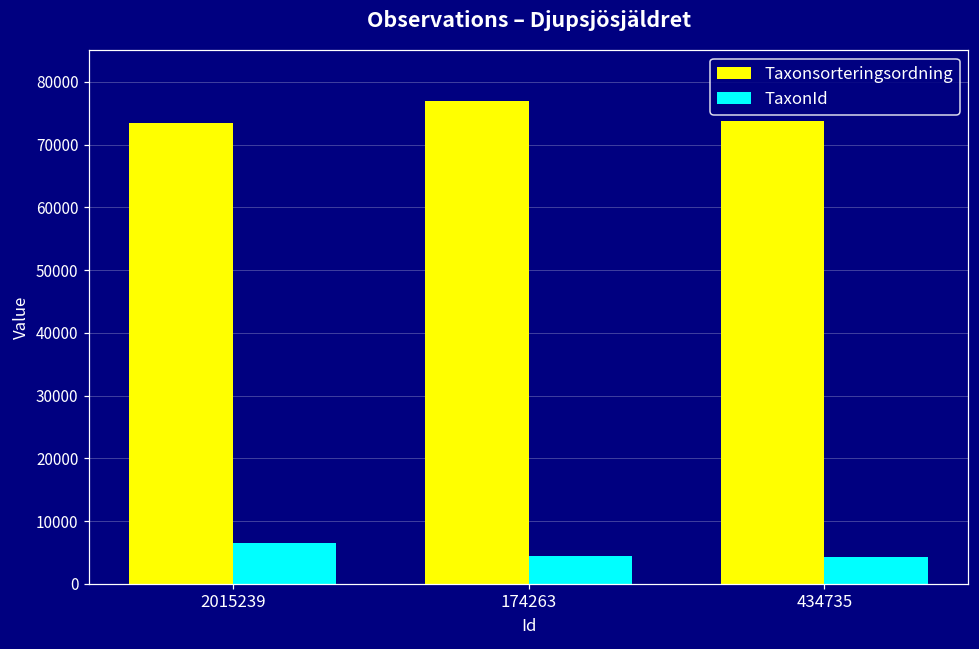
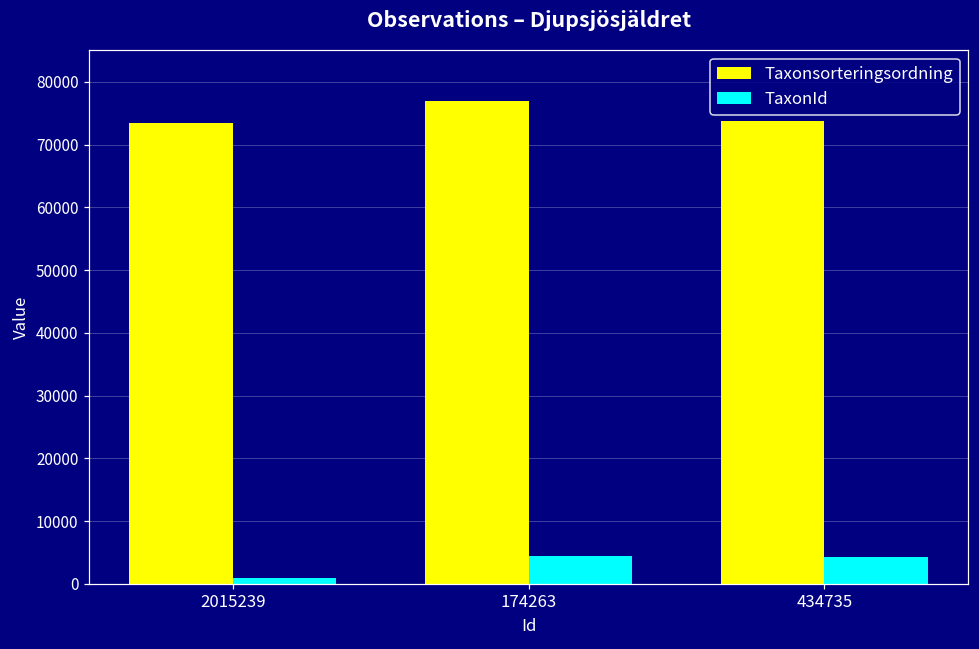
TaxonId, 2015239: 6000 -> 1000
